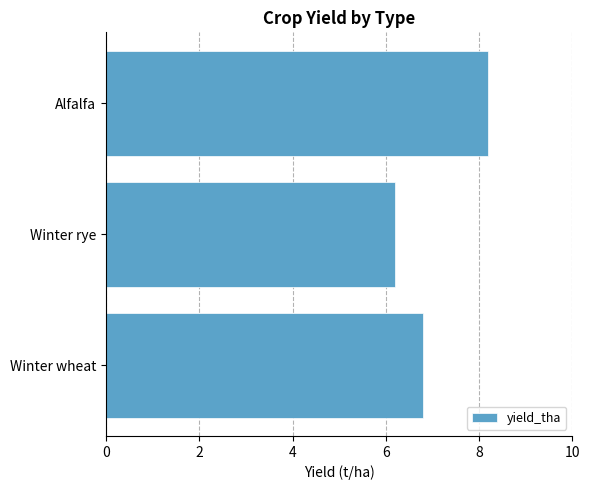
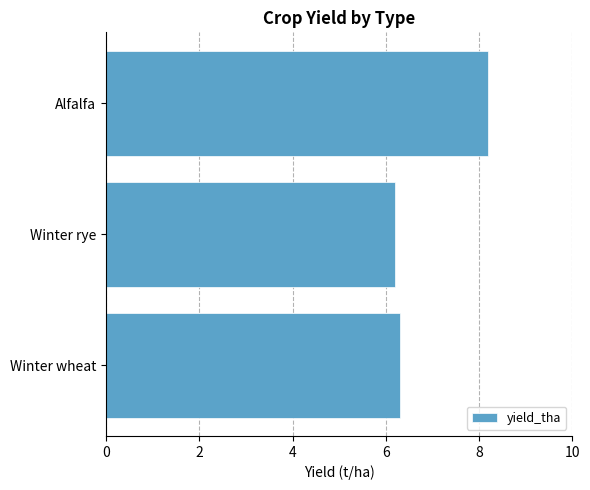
Winter wheat: 6.8 -> 6.3
